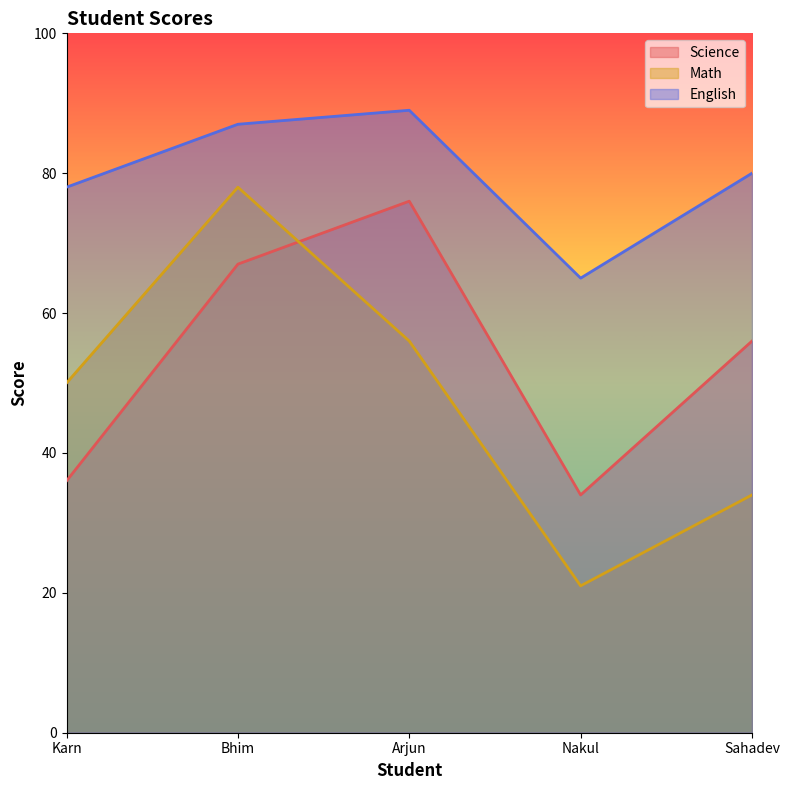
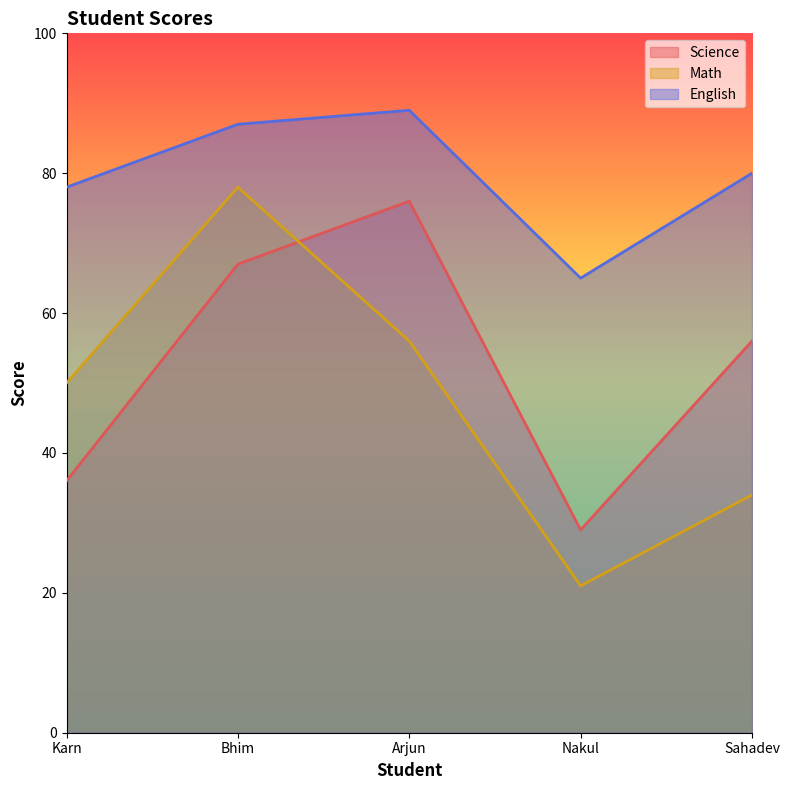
Science, Nakul: 34 -> 29
